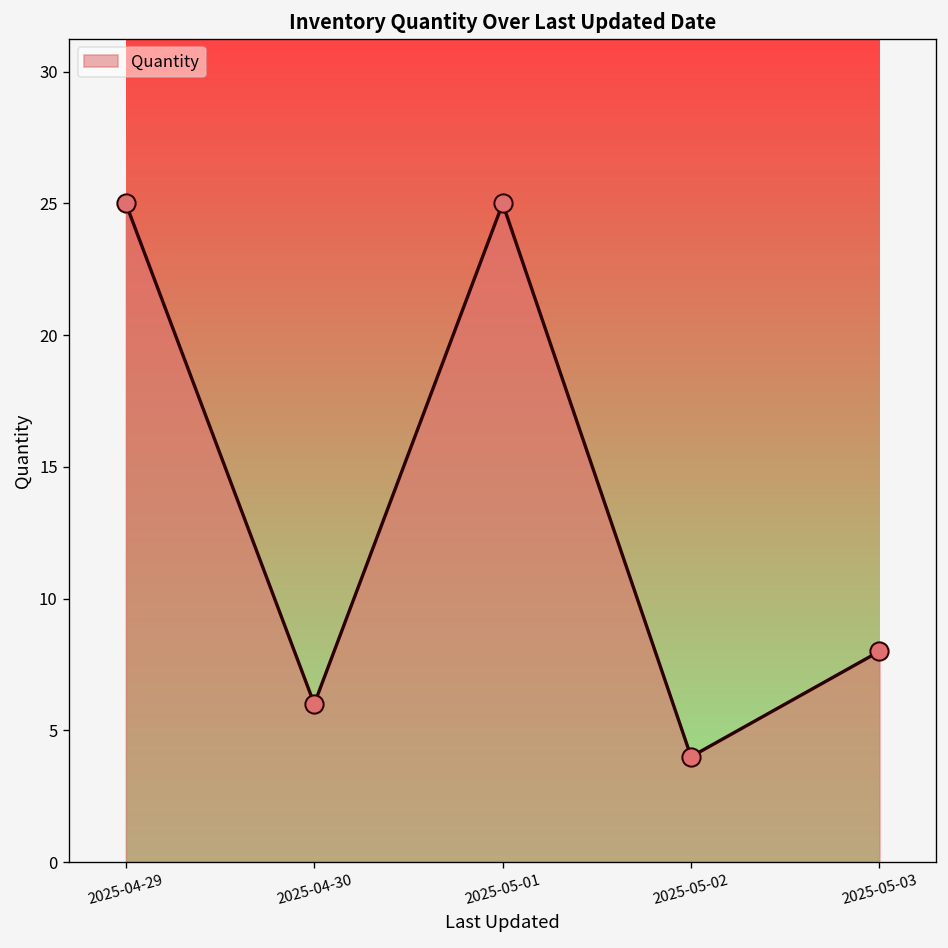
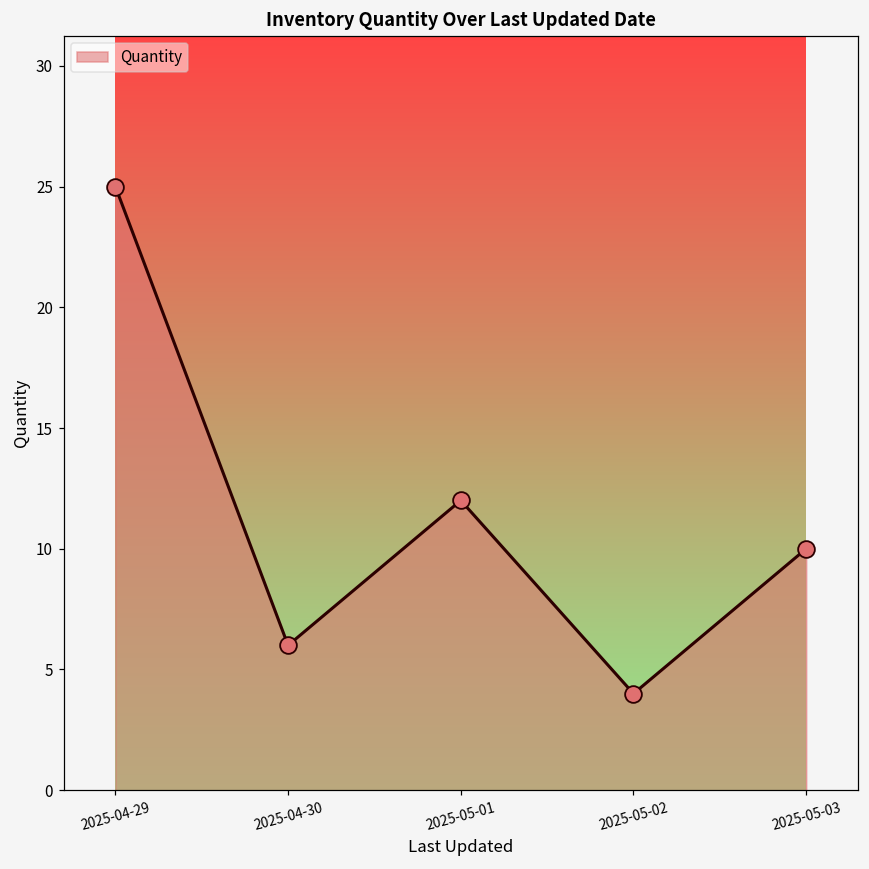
2025-05-01: 25 -> 12
2025-05-03: 8 -> 10
